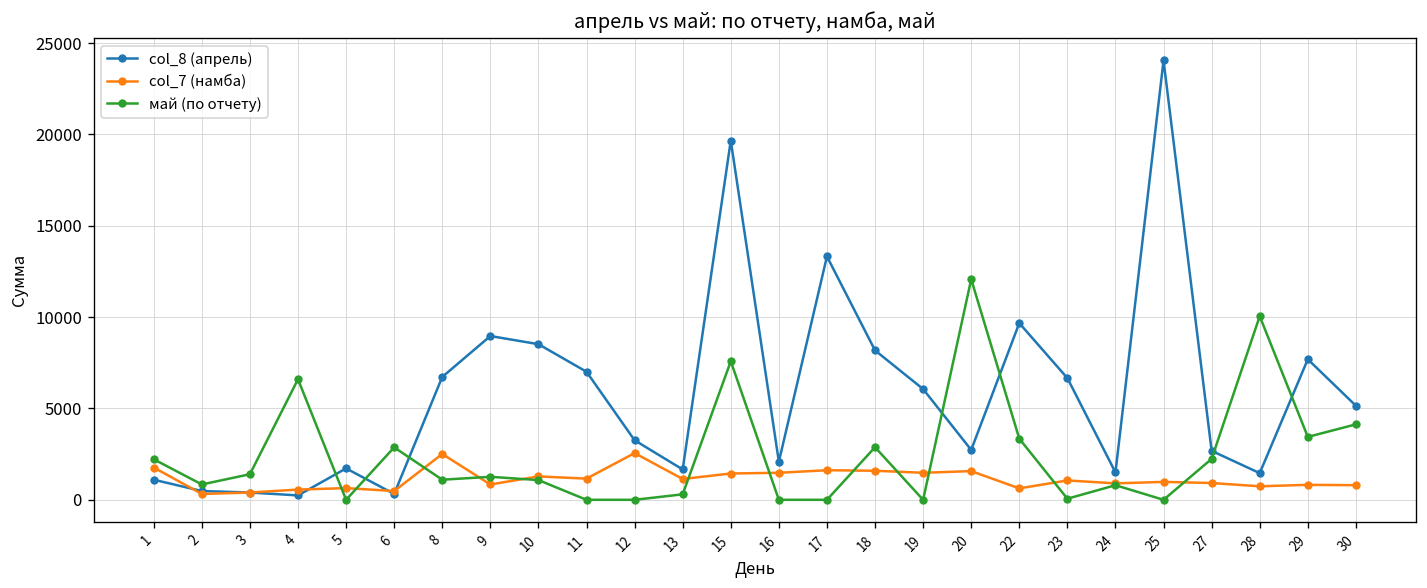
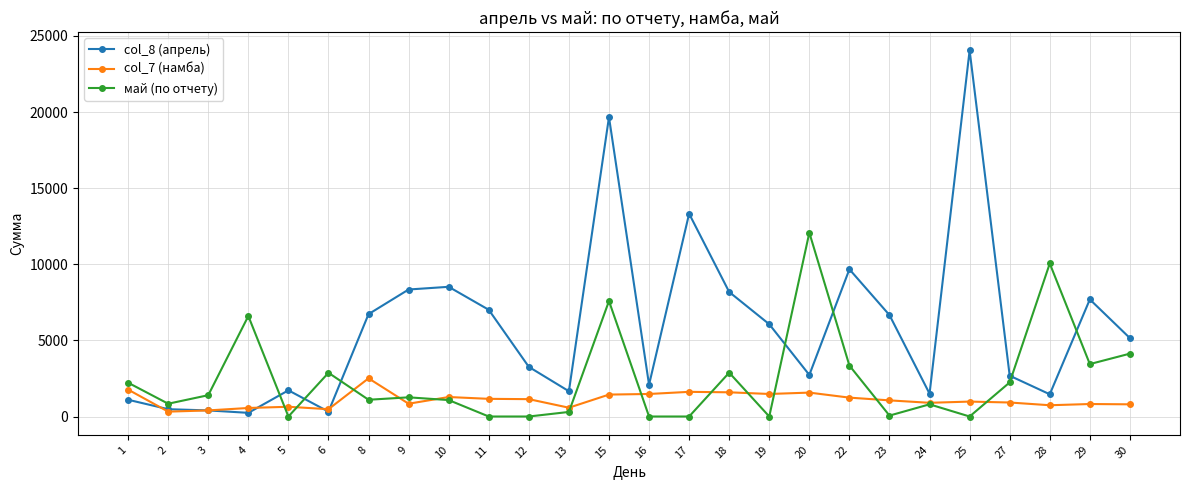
col_8 (апрель), 9: 9000 -> 8300
col_7 (намба), 12: 2600 -> 1100
col_7 (намба), 13: 1100 -> 600
col_7 (намба), 22: 600 -> 1200
